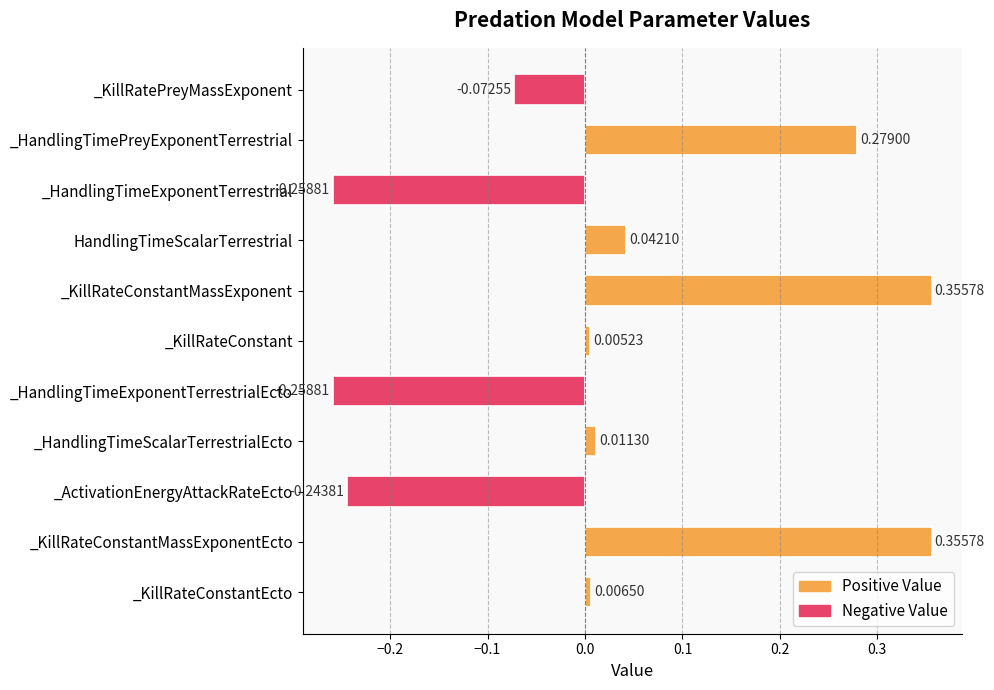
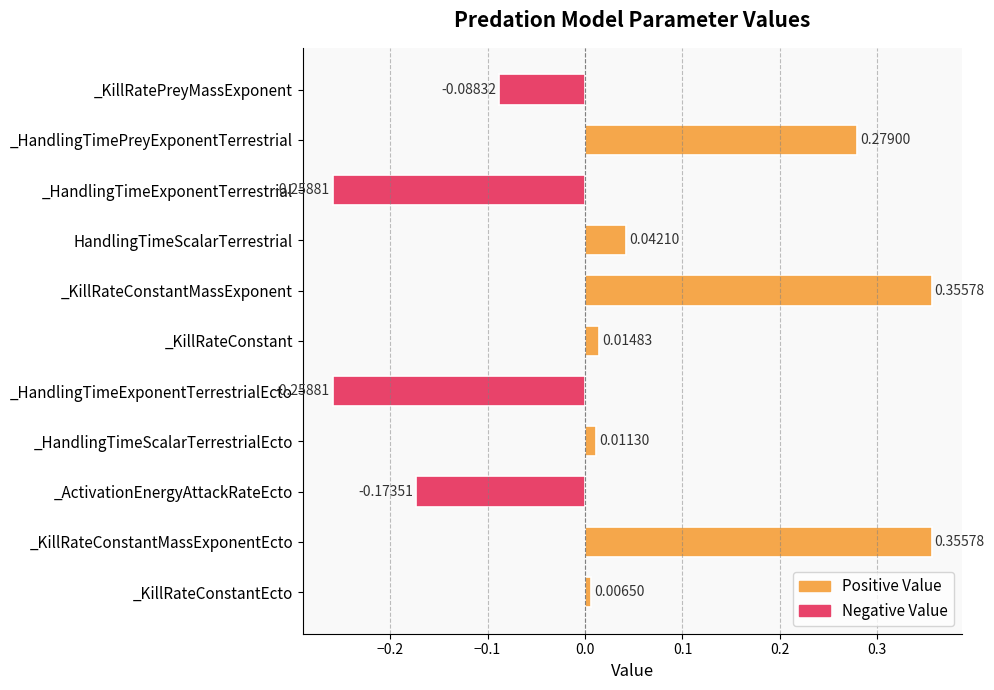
_KillRatePreyMassExponent: -0.07255 -> -0.08832
_KillRateConstant: 0.00523 -> 0.01483
_ActivationEnergyAttackRateEcto: -0.24381 -> -0.17351
